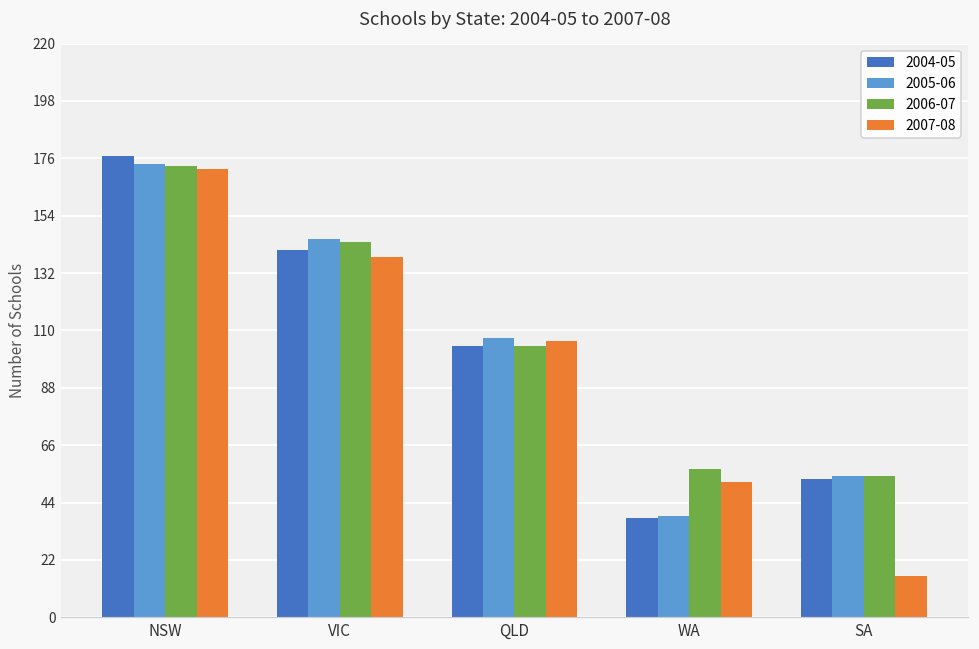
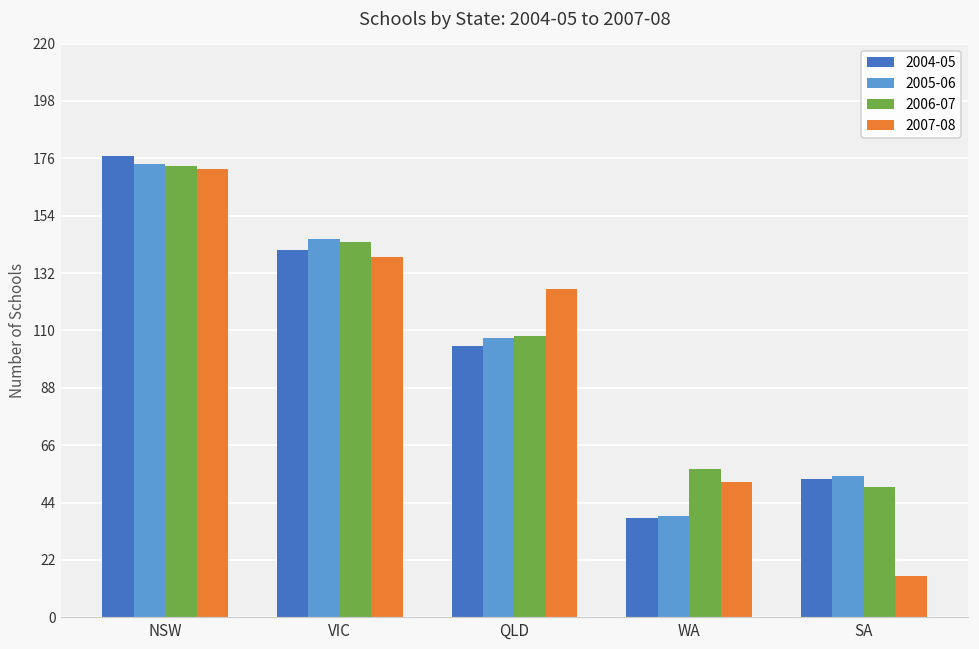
2006-07, QLD: 104 -> 108
2007-08, QLD: 106 -> 126
2006-07, SA: 54 -> 50
